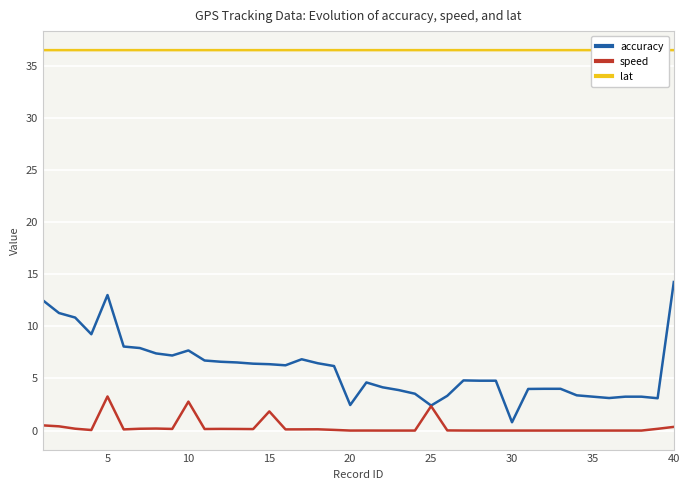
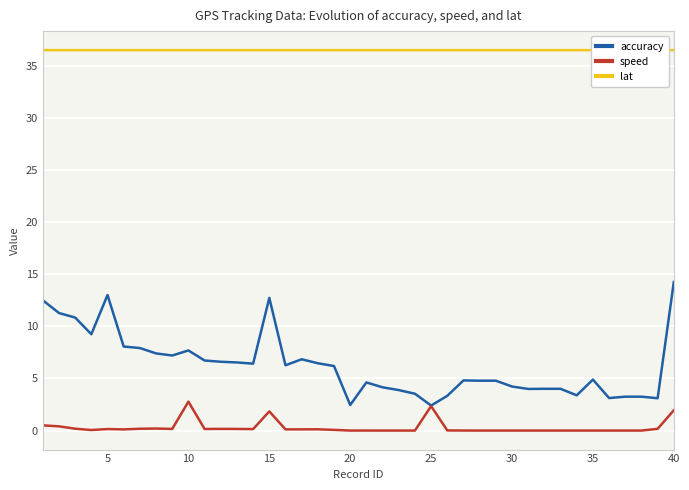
speed, 5: 3.3 -> 0.1
accuracy, 15: 6.4 -> 12.7
accuracy, 30: 0.8 -> 4.2
accuracy, 35: 3.3 -> 4.9
speed, 40: 0.4 -> 1.9
